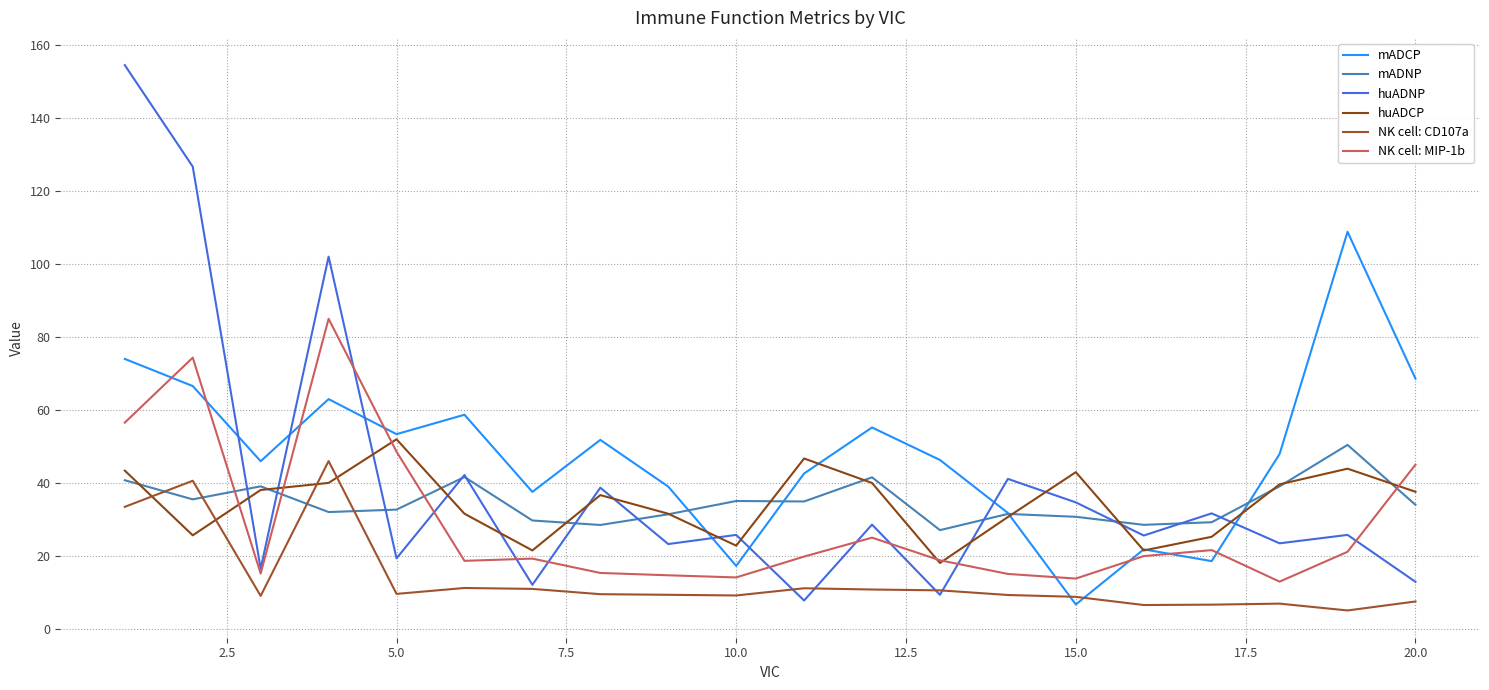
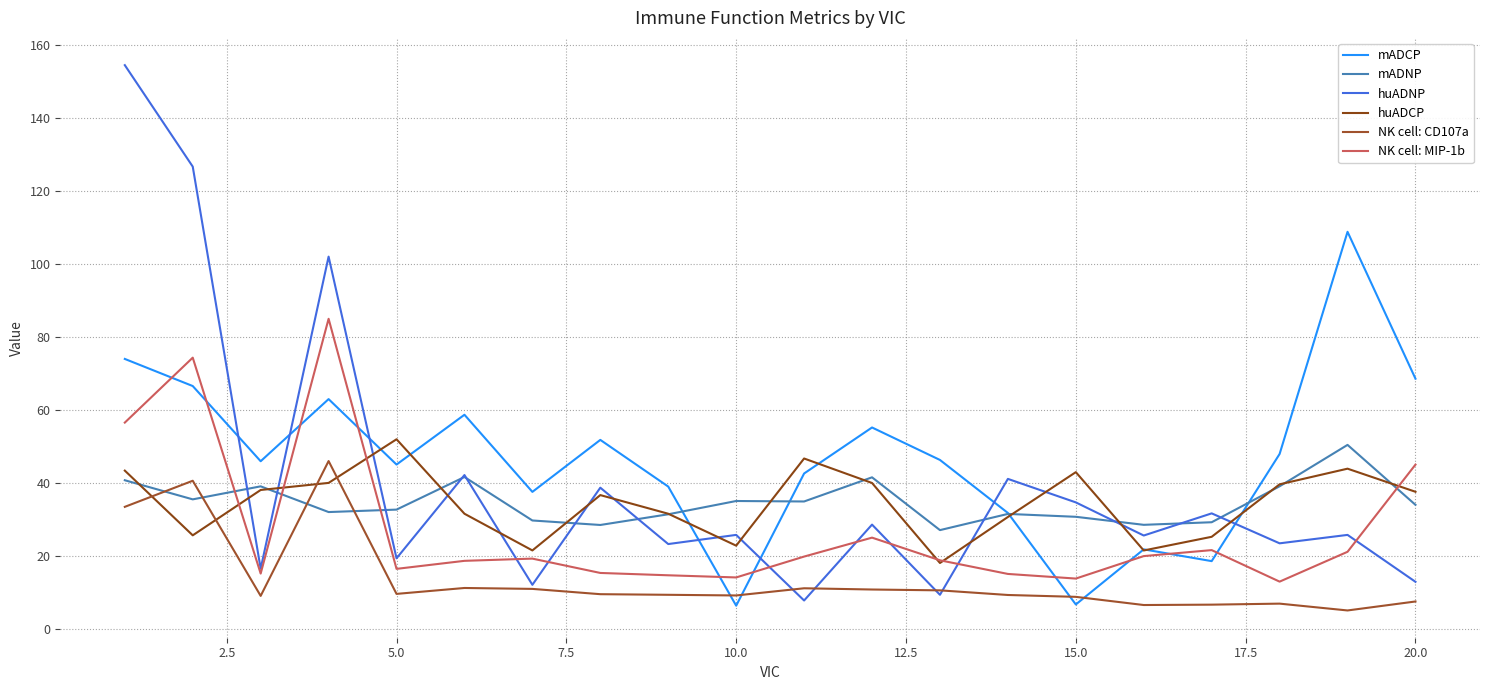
mADCP, 5.0: 53 -> 45
NK cell: MIP-1b, 5.0: 49 -> 16
mADCP, 10.0: 17 -> 6
